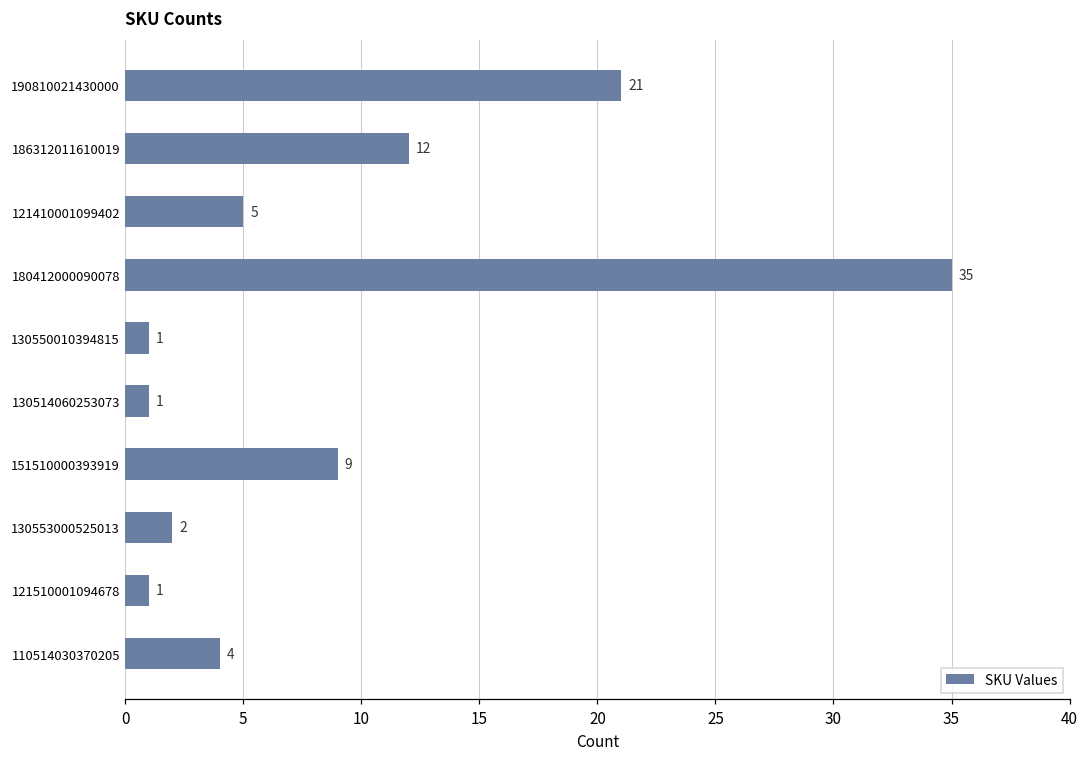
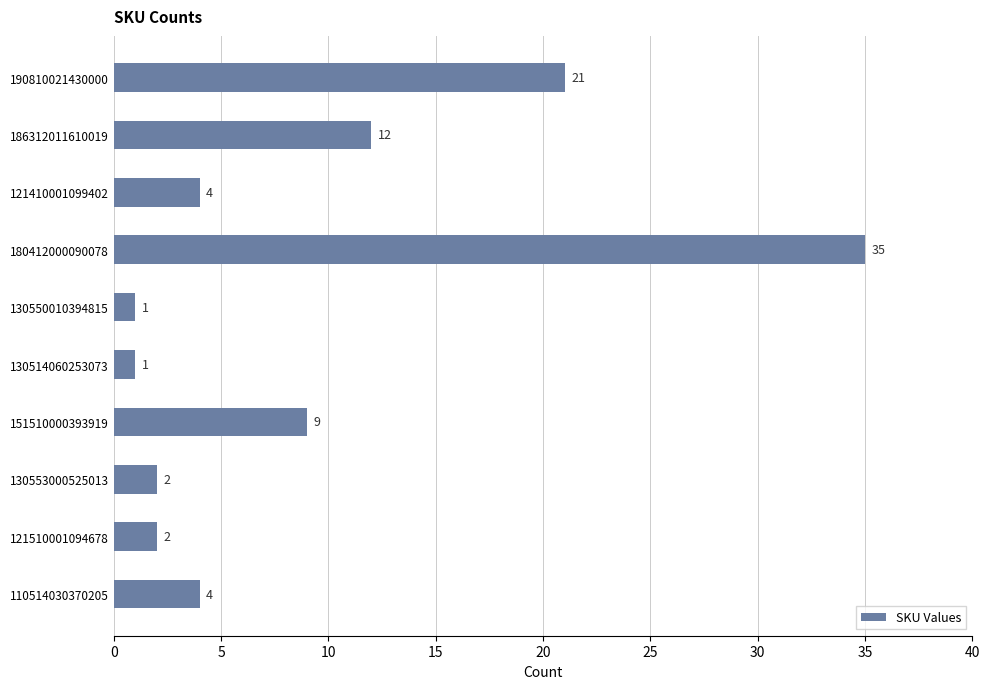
121410001099402: 5 -> 4
121510001094678: 1 -> 2
